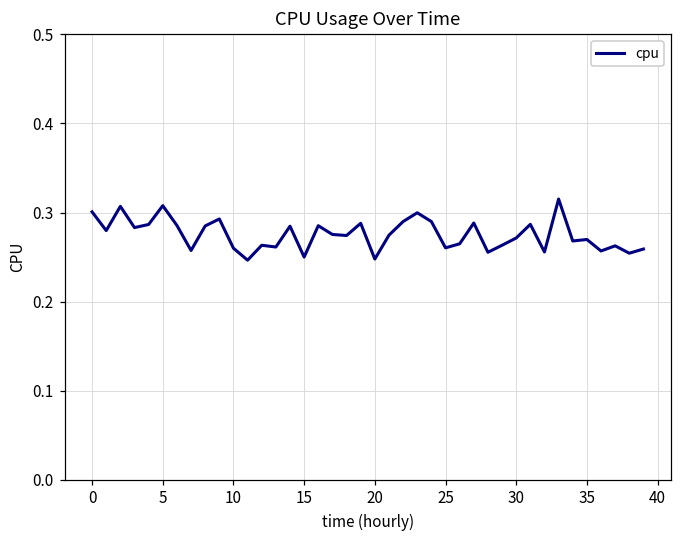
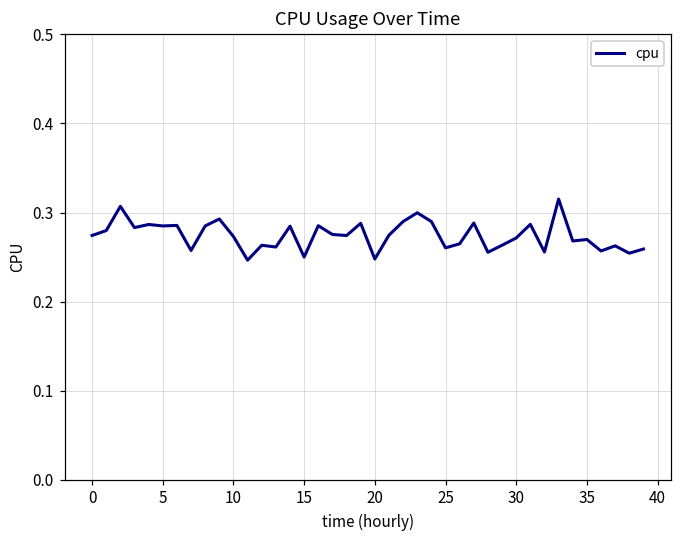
0: 0.30 -> 0.27
5: 0.31 -> 0.28
10: 0.26 -> 0.27
